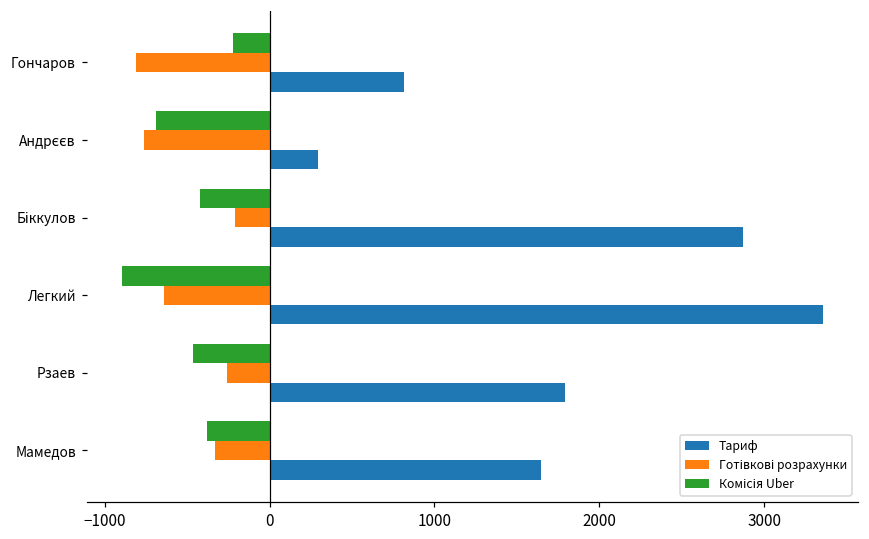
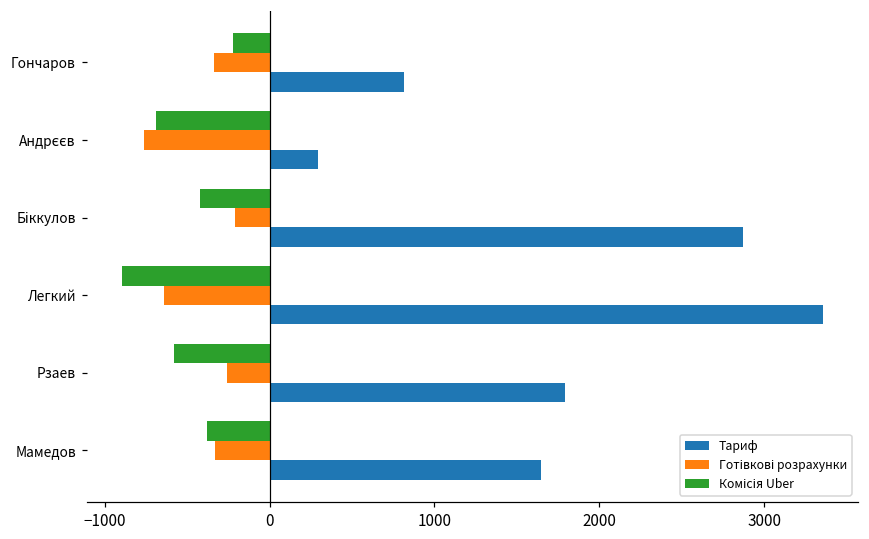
Готівкові розрахунки, Гончаров: -810 -> -340
Комісія Uber, Рзаев: -460 -> -580
